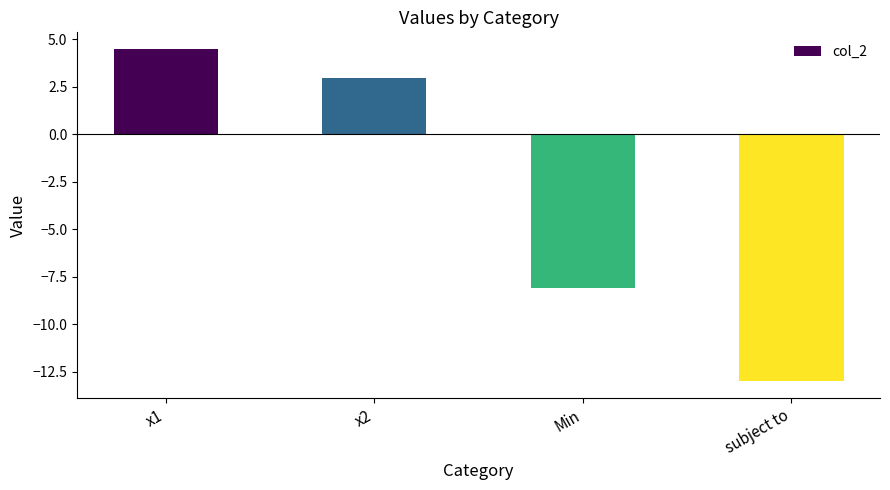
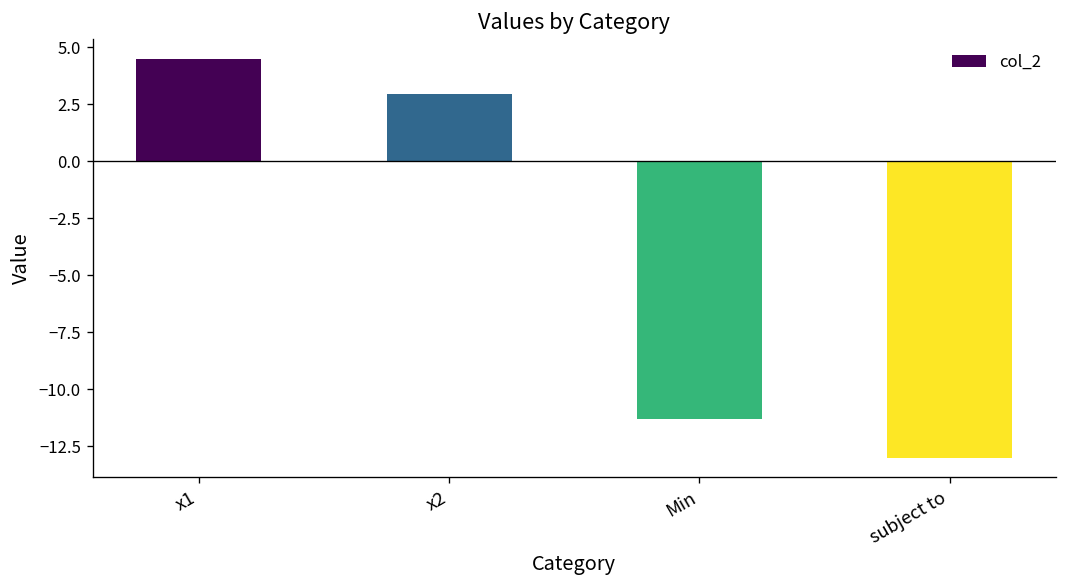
Min: -8.1 -> -11.3
